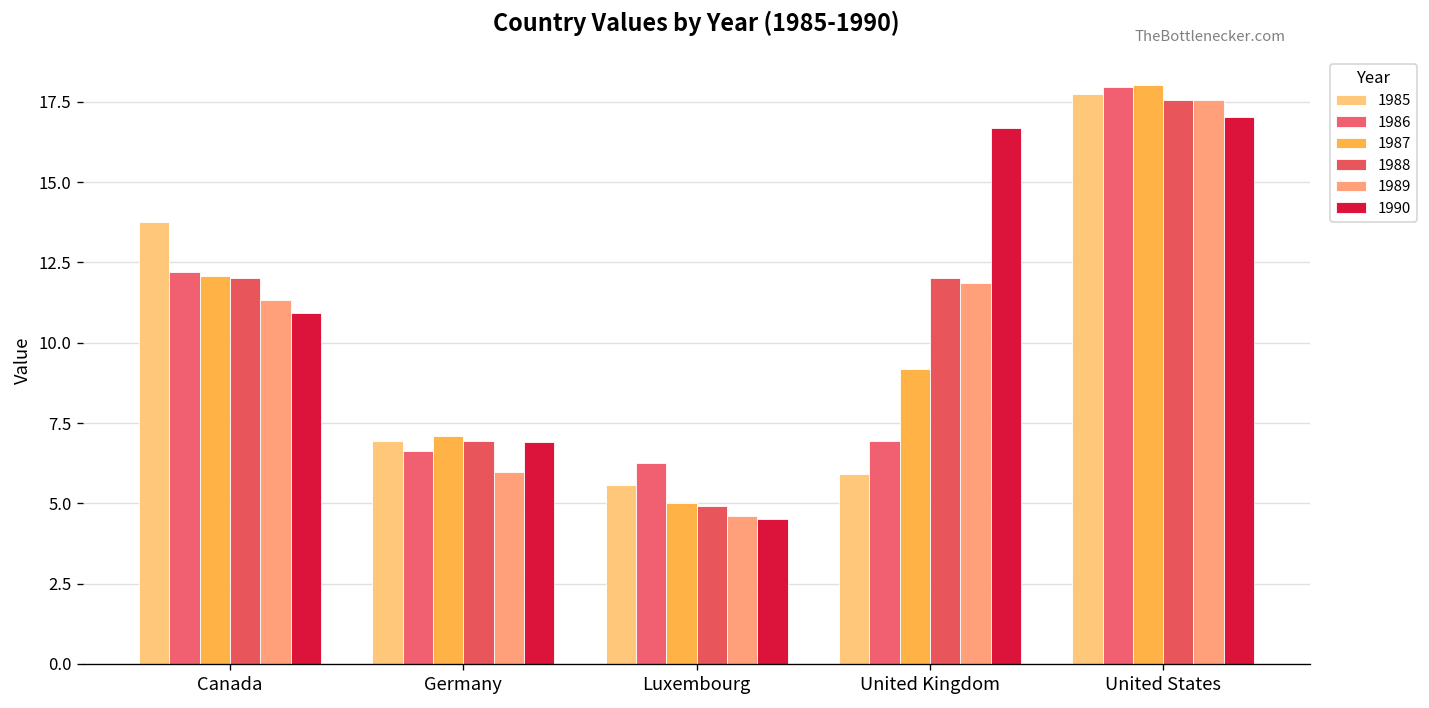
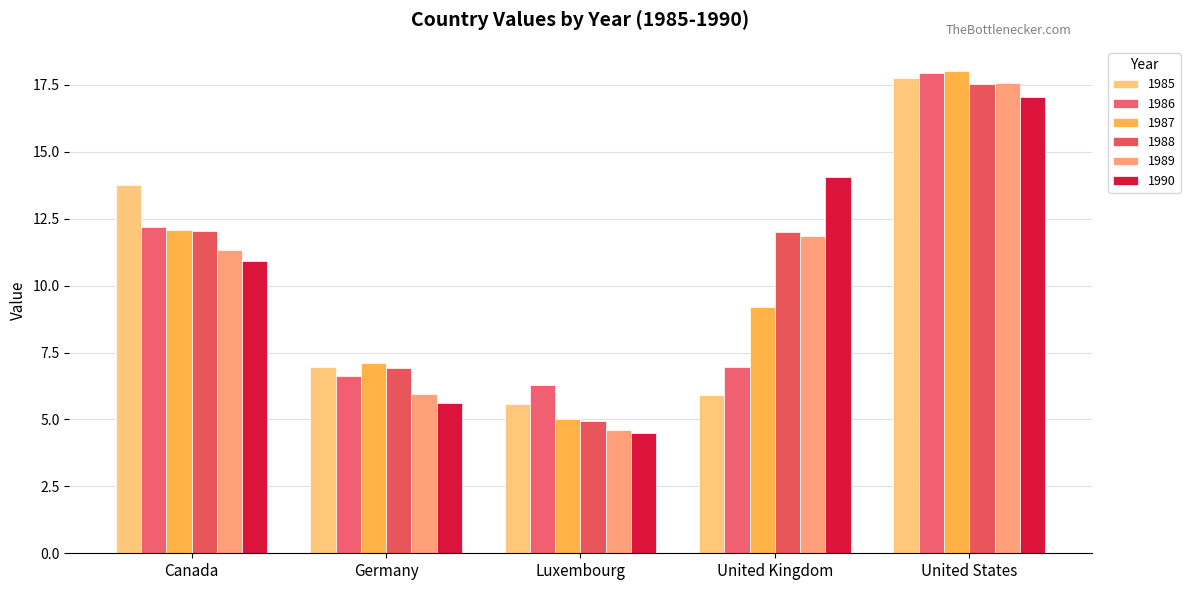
1990, Germany: 6.9 -> 5.6
1990, United Kingdom: 16.7 -> 14.1
